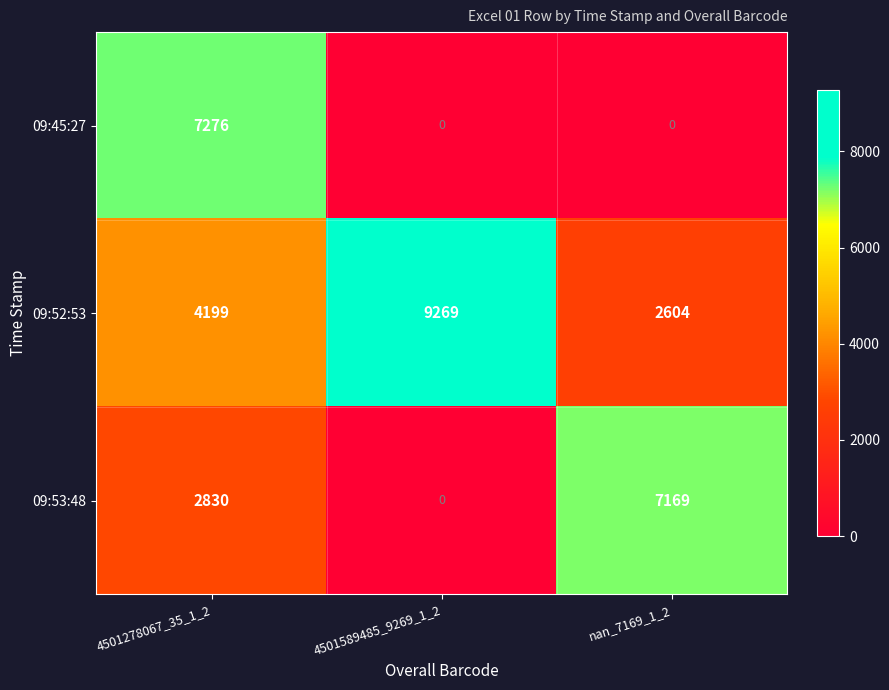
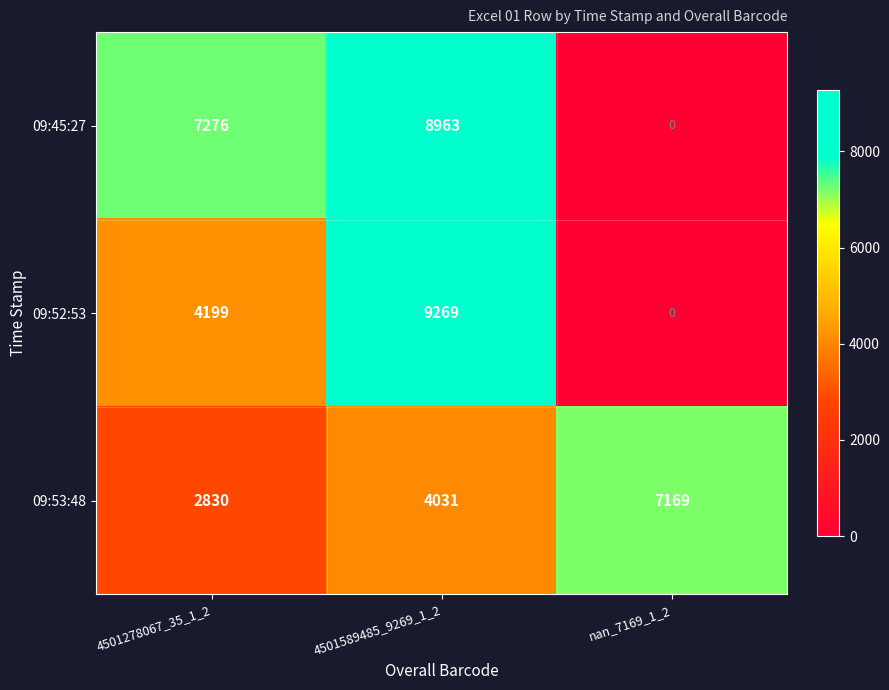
09:45:27, 4501589485_9269_1_2: 0 -> 8963
09:52:53, nan_7169_1_2: 2604 -> 0
09:53:48, 4501589485_9269_1_2: 0 -> 4031
